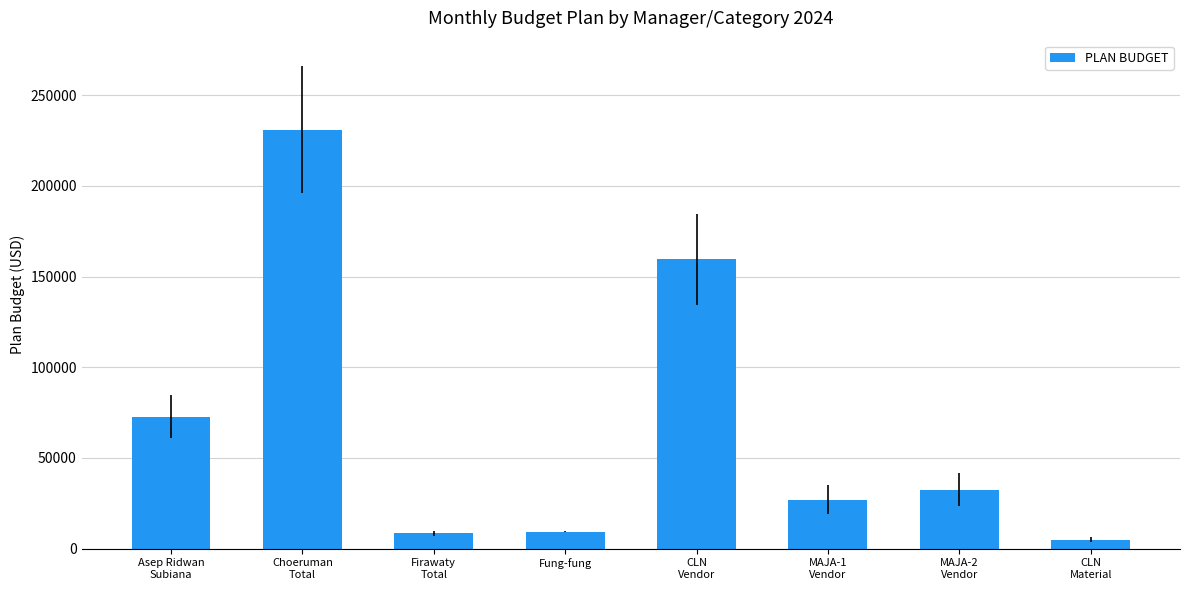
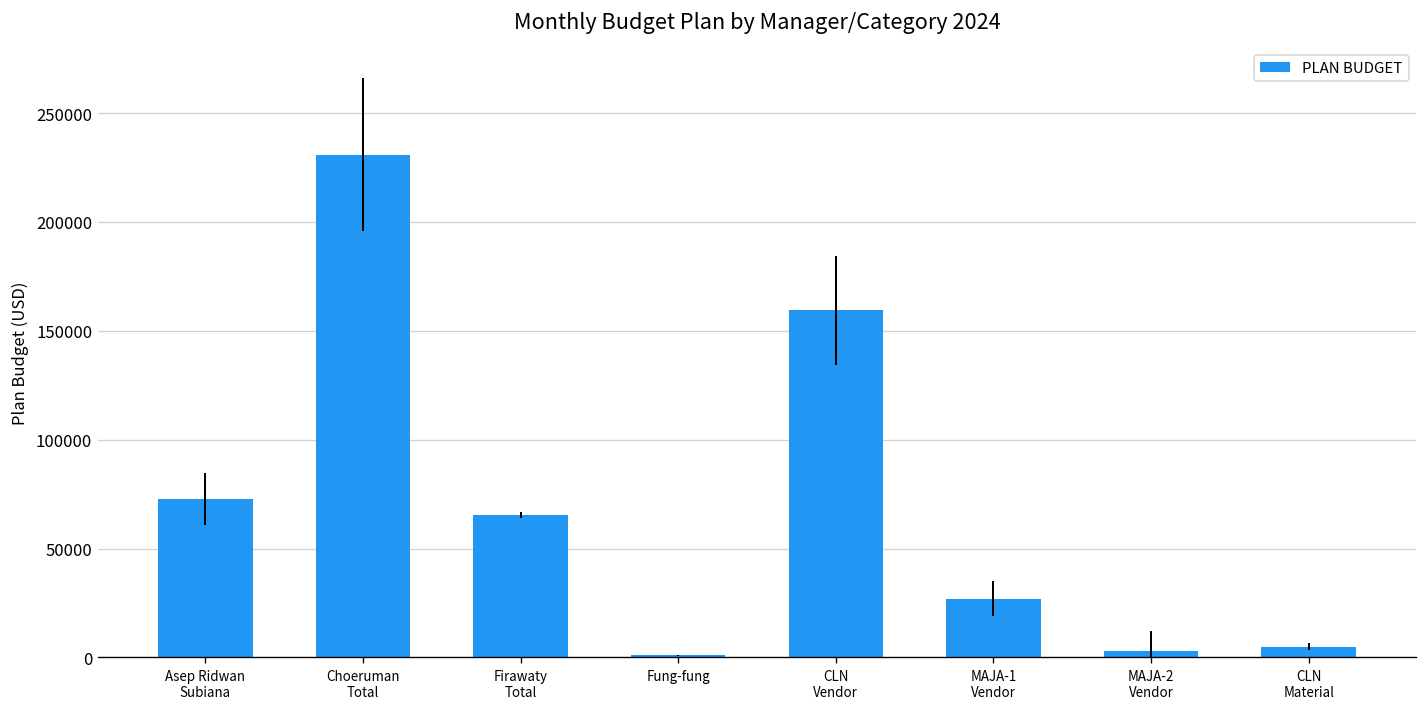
Firawaty Total: 9000 -> 65000
Fung-fung: 9000 -> 1000
MAJA-2 Vendor: 33000 -> 3000
